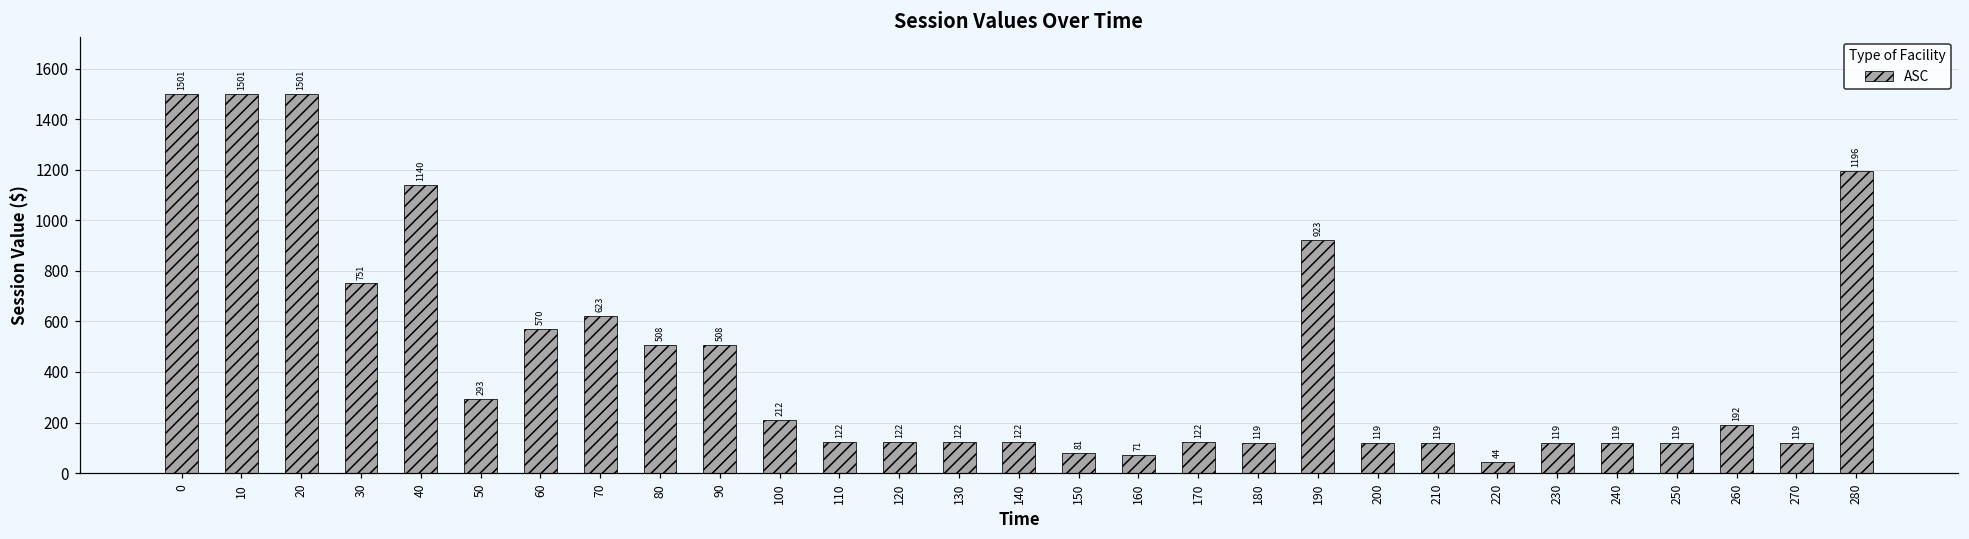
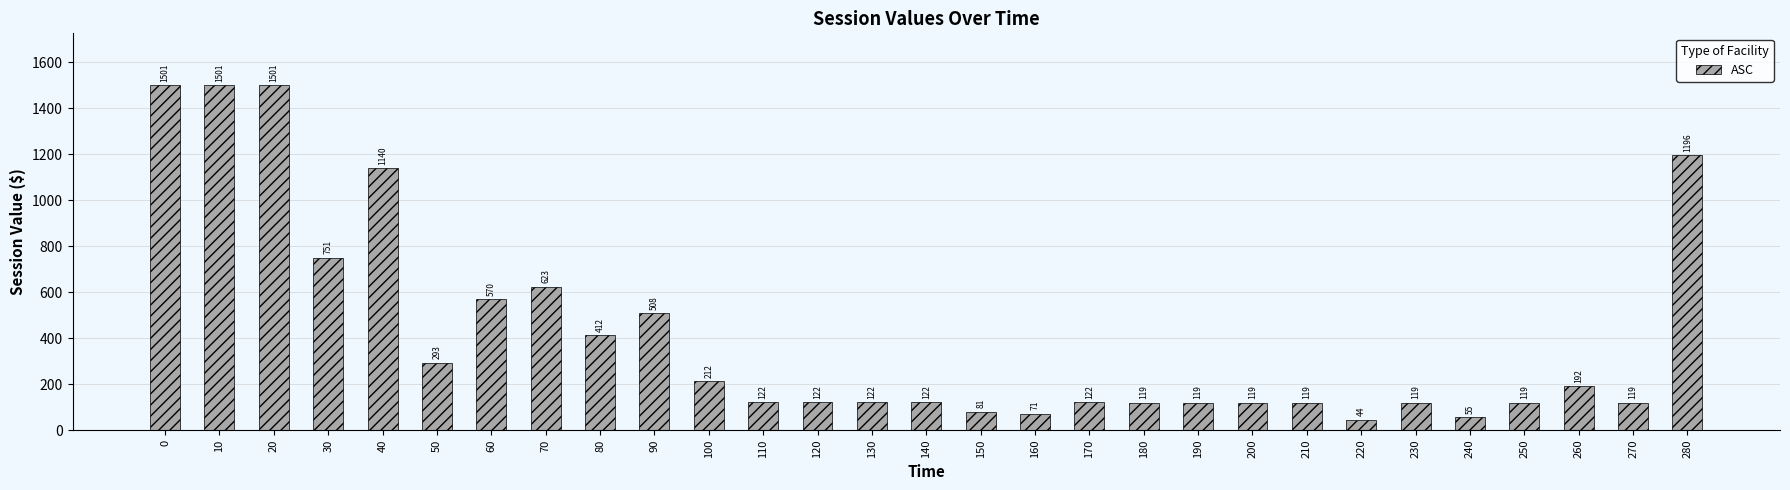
80: 508 -> 412
190: 923 -> 119
240: 119 -> 55
